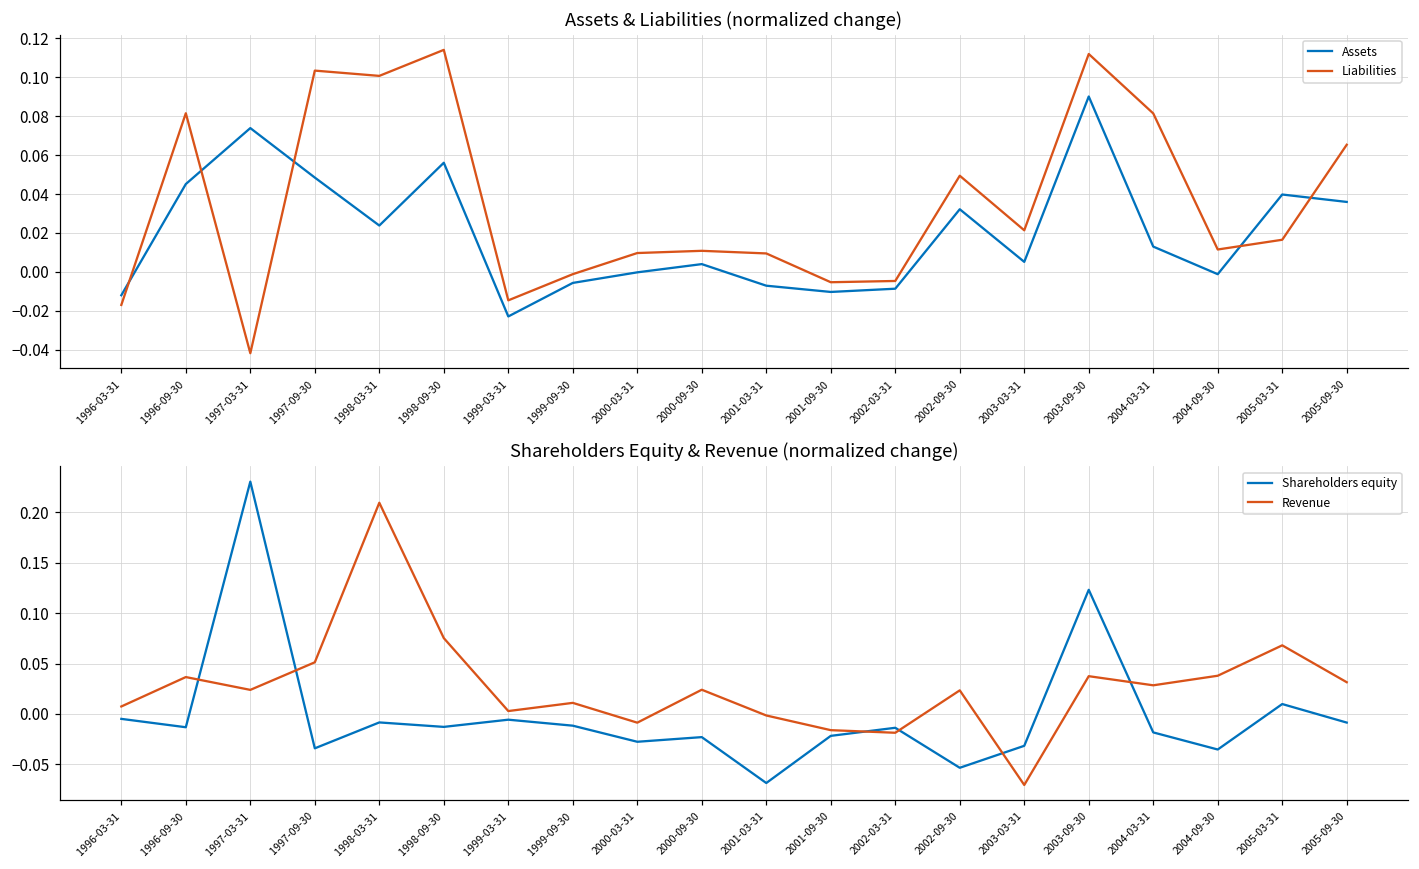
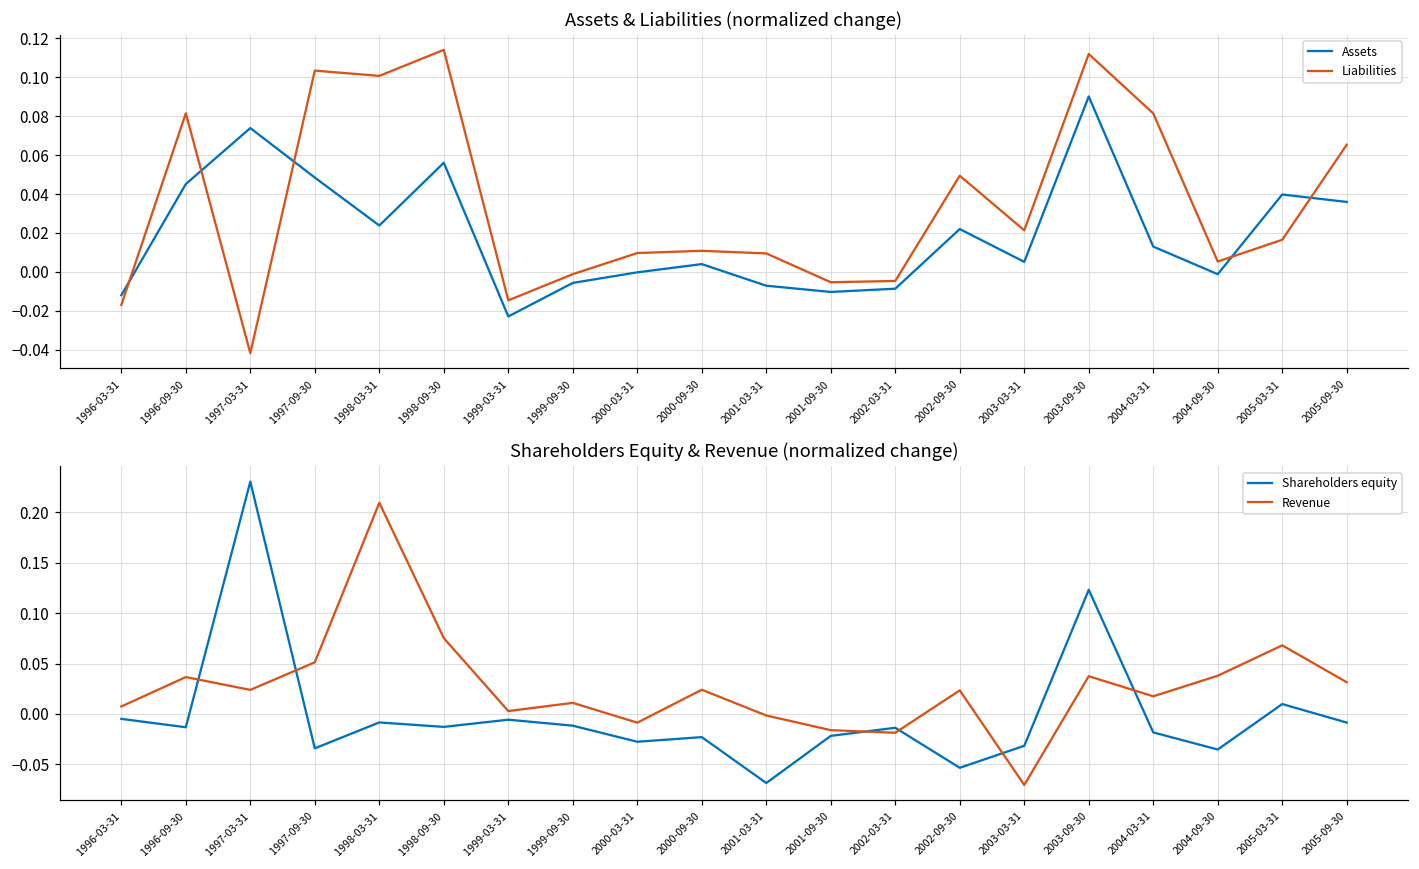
Assets & Liabilities (normalized change), Assets, 2002-09-30: 0.032 -> 0.022
Assets & Liabilities (normalized change), Liabilities, 2004-09-30: 0.012 -> 0.005
Shareholders Equity & Revenue (normalized change), Revenue, 2004-03-31: 0.03 -> 0.02
